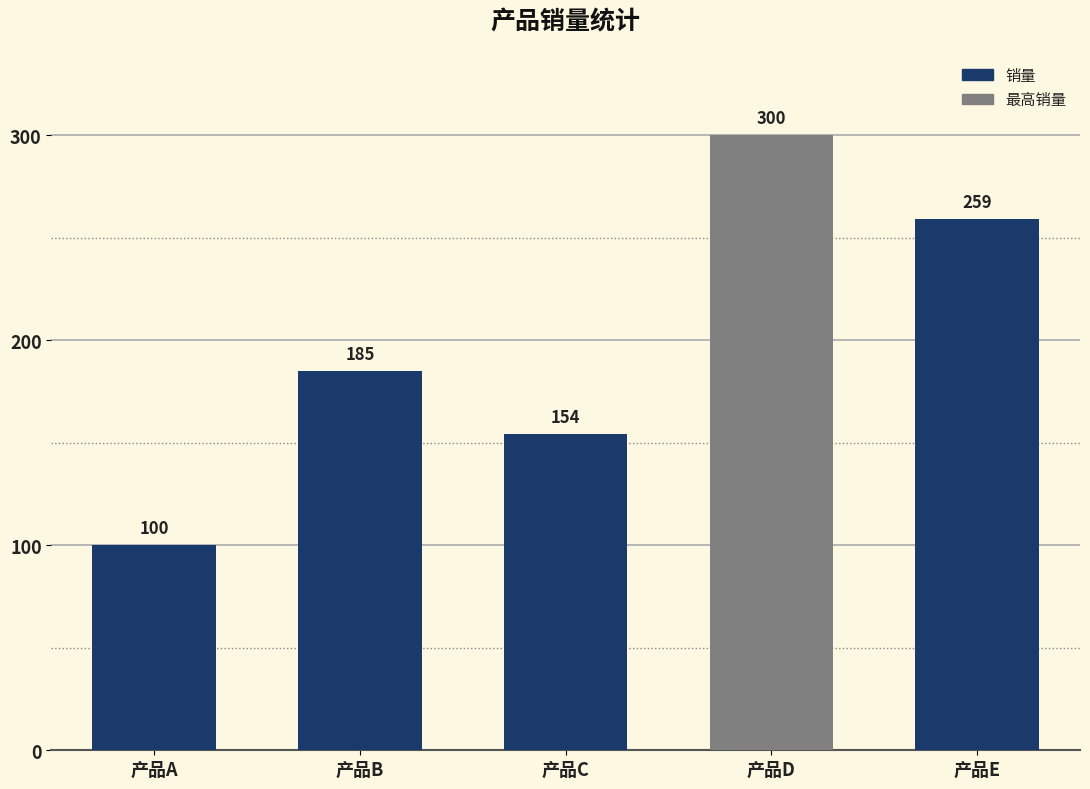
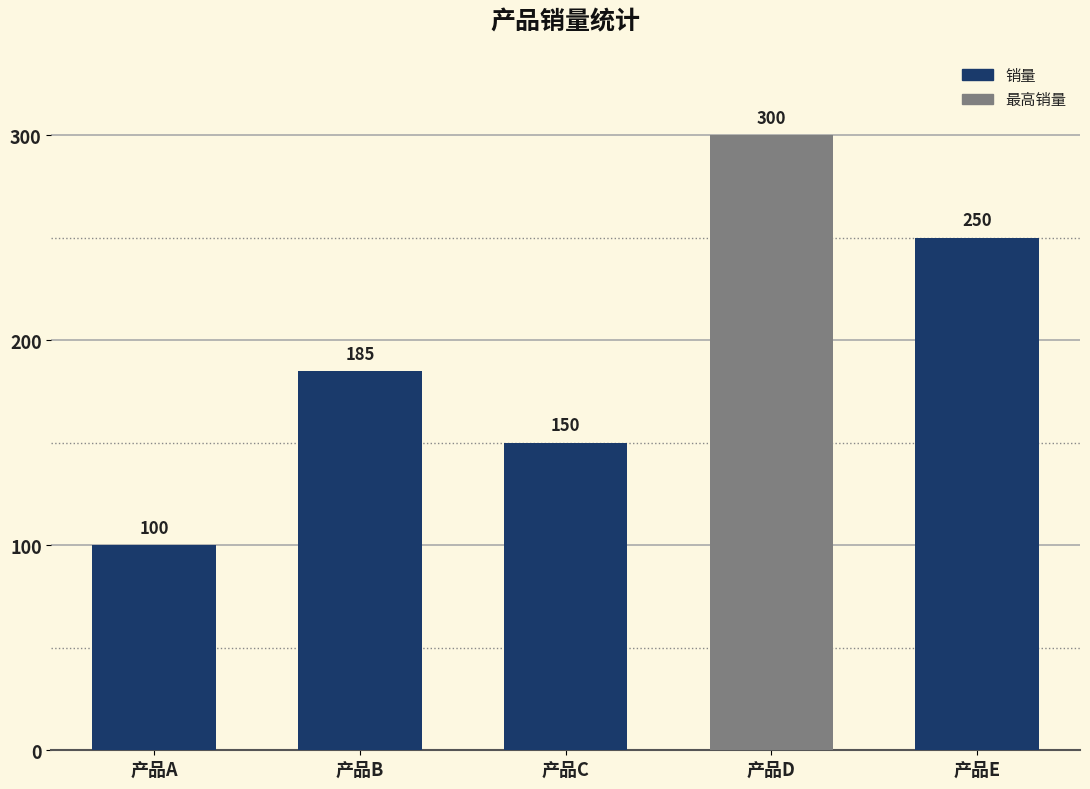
产品C: 154 -> 150
产品E: 259 -> 250
